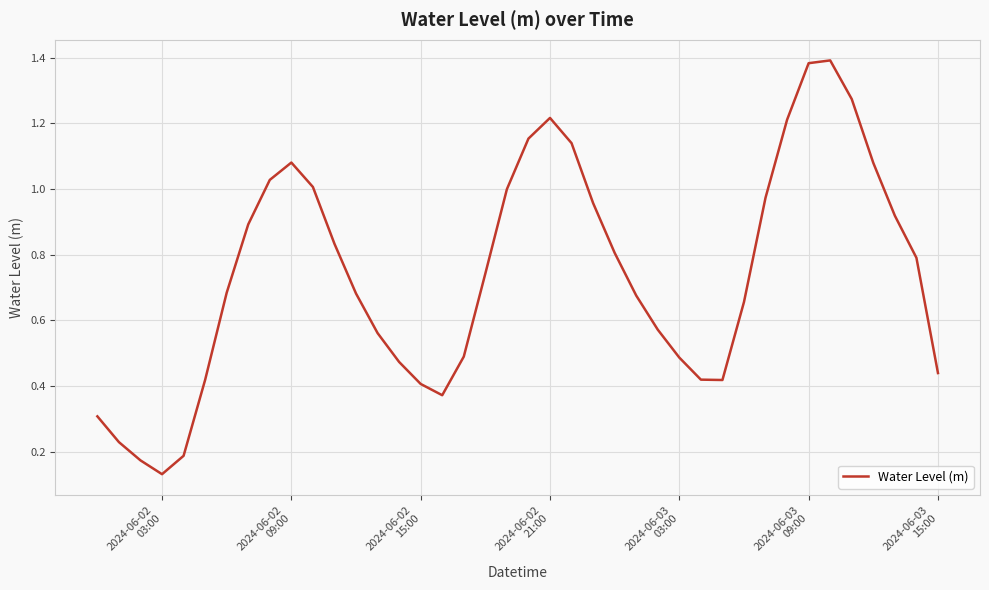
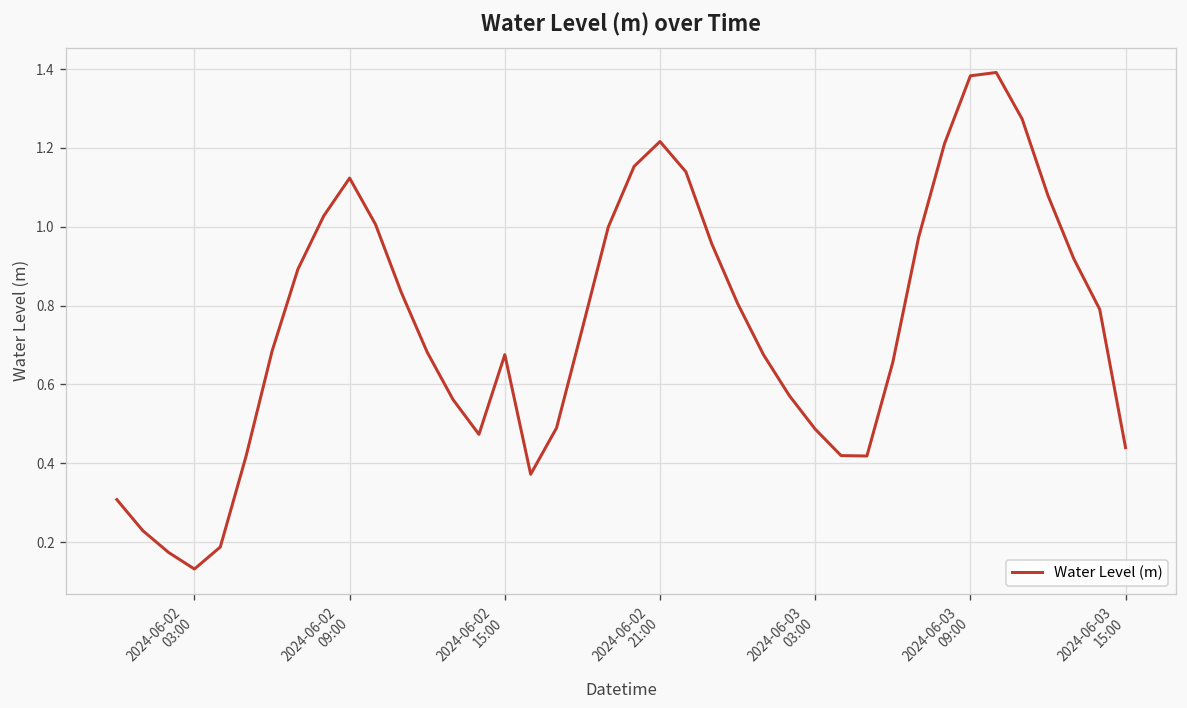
2024-06-02 09:00: 1.08 -> 1.12
2024-06-02 15:00: 0.41 -> 0.68
